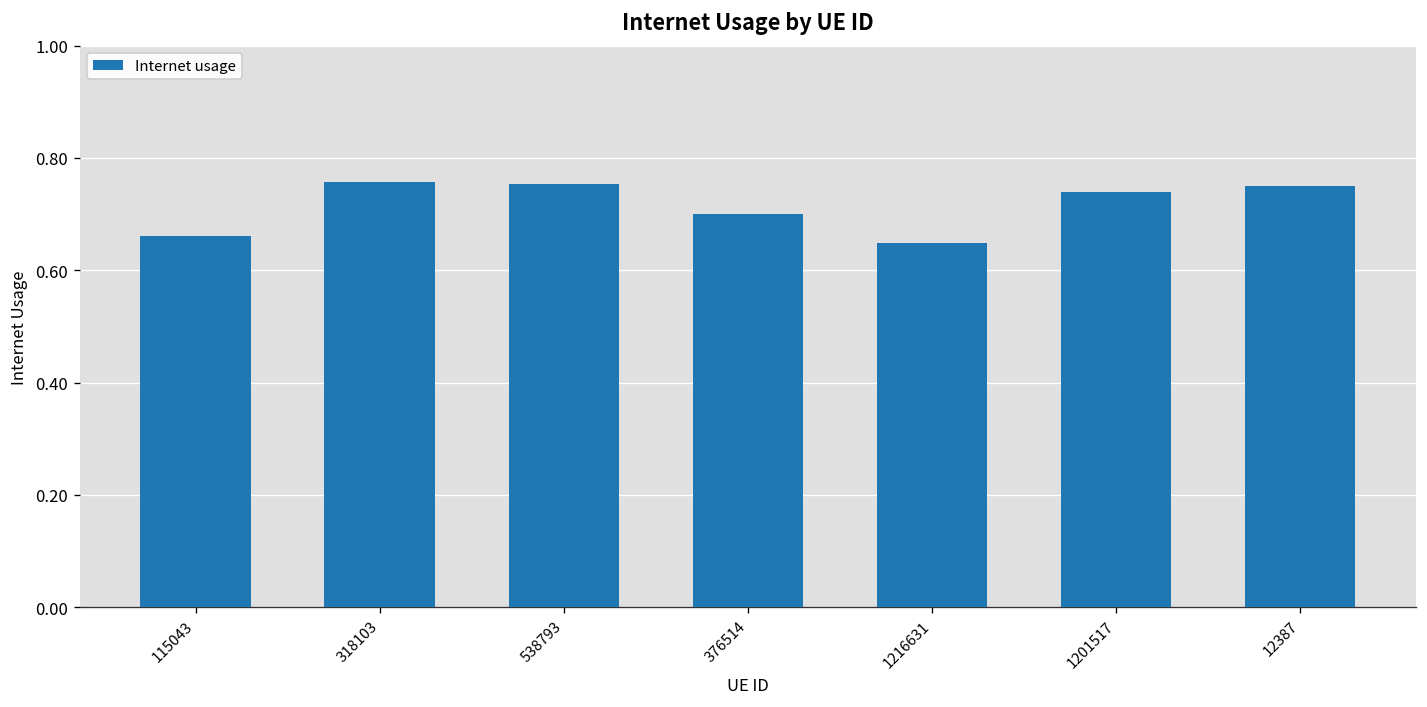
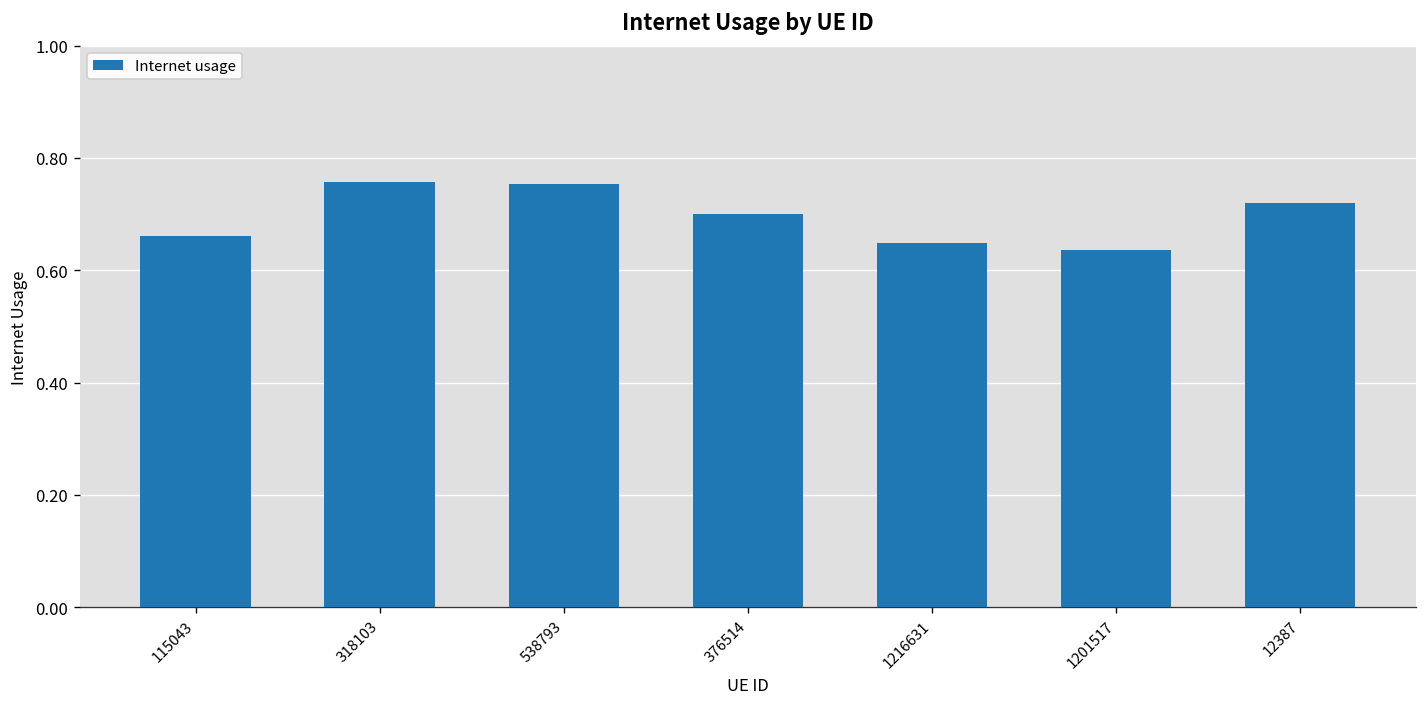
1201517: 0.74 -> 0.64
12387: 0.75 -> 0.72
